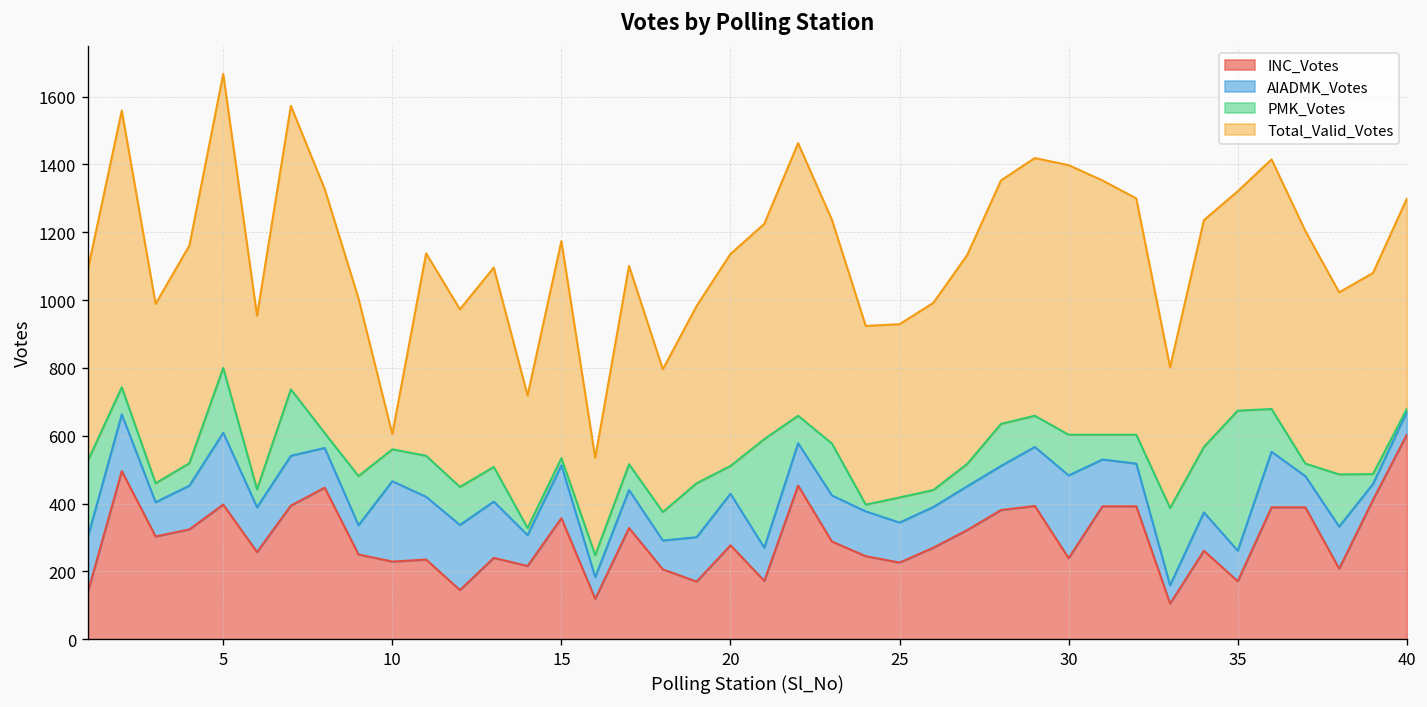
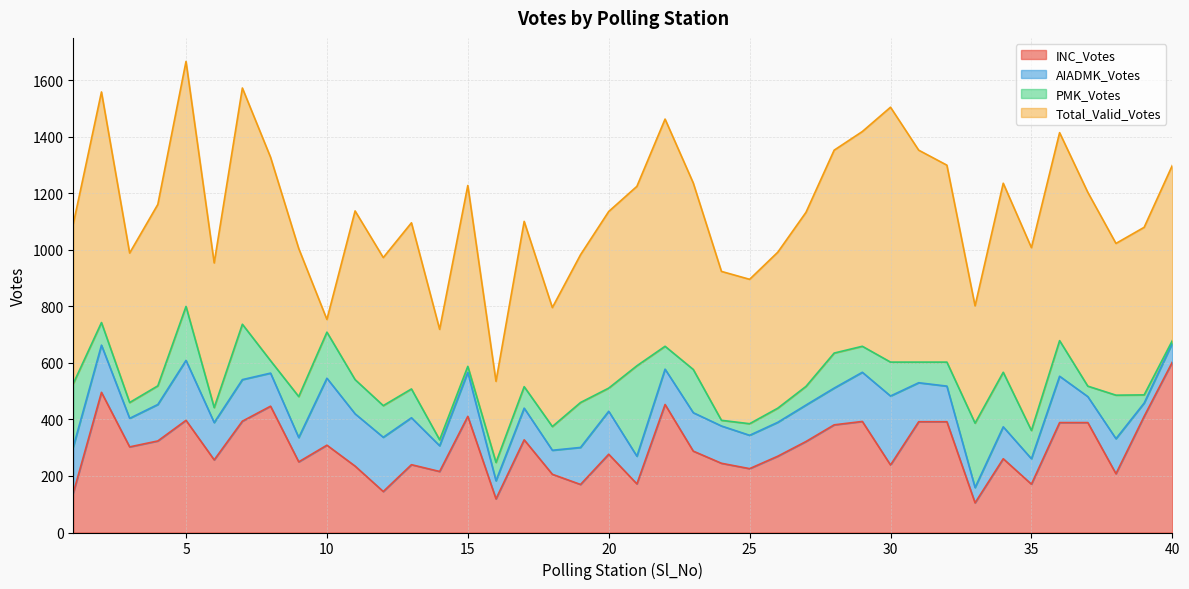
INC_Votes, 10: 230 -> 310
PMK_Votes, 10: 90 -> 160
INC_Votes, 15: 360 -> 410
PMK_Votes, 25: 70 -> 40
Total_Valid_Votes, 30: 800 -> 900
PMK_Votes, 35: 410 -> 100
